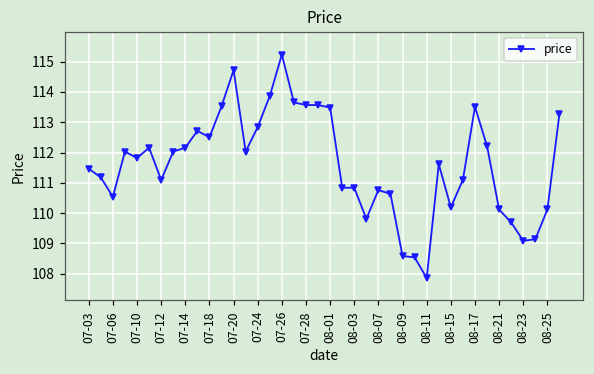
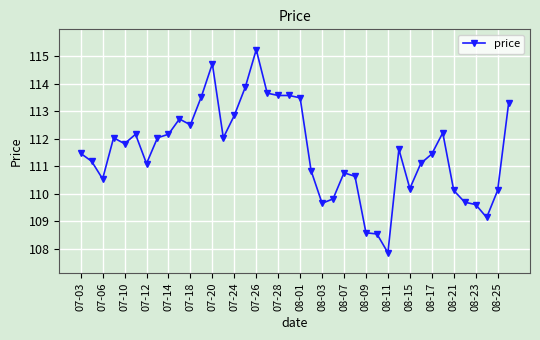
08-03: 110.8 -> 109.7
08-17: 113.5 -> 111.4
08-23: 109.1 -> 109.6
